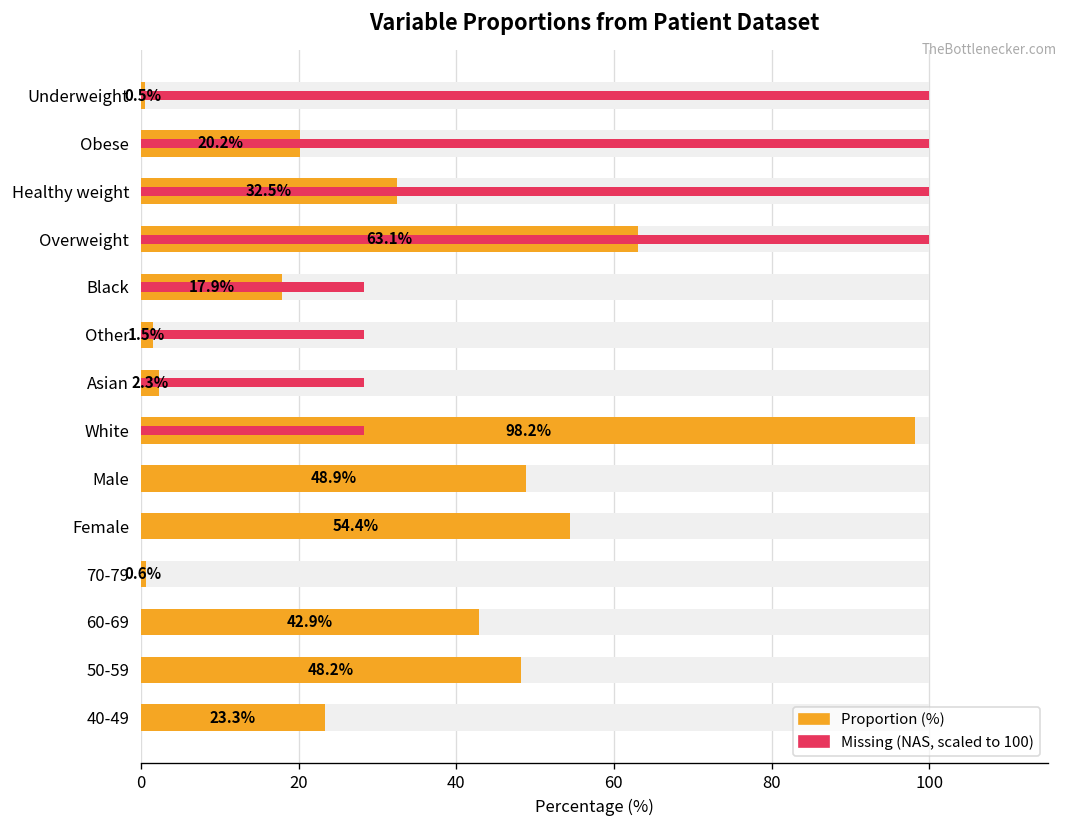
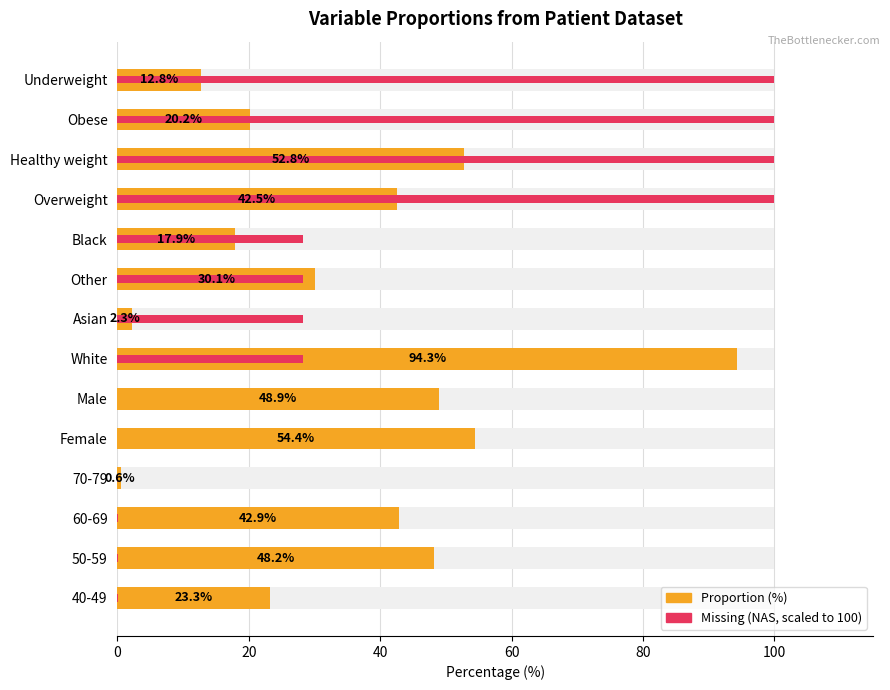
Proportion (%), Underweight: 0.5% -> 12.8%
Proportion (%), Healthy weight: 32.5% -> 52.8%
Proportion (%), Overweight: 63.1% -> 42.5%
Proportion (%), Other: 1.5% -> 30.1%
Proportion (%), White: 98.2% -> 94.3%
